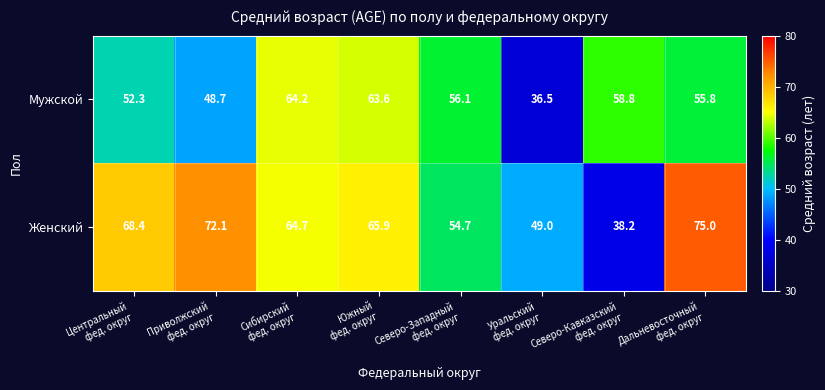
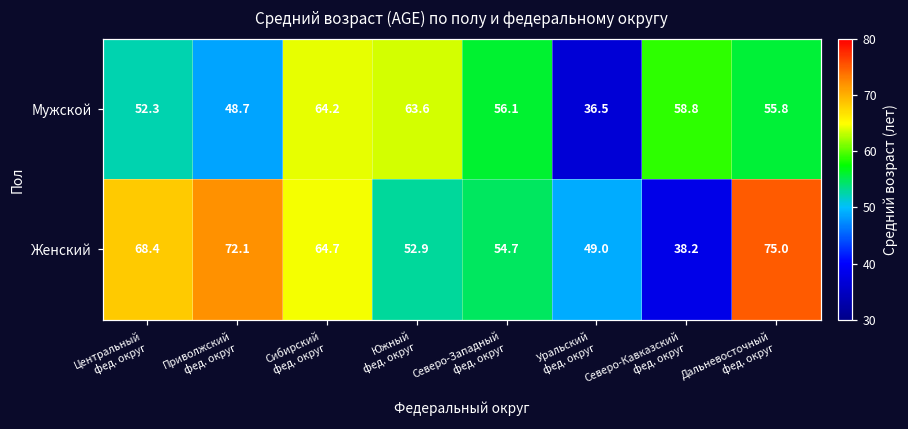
Женский, Южный фед. округ: 65.9 -> 52.9
